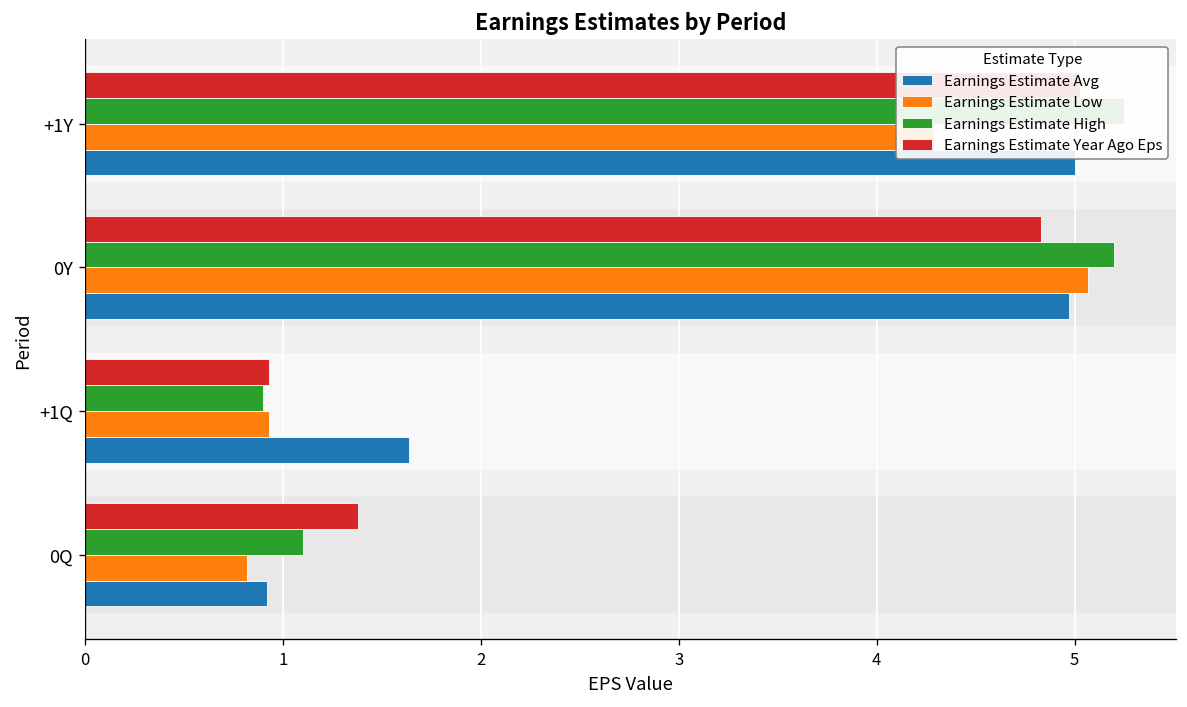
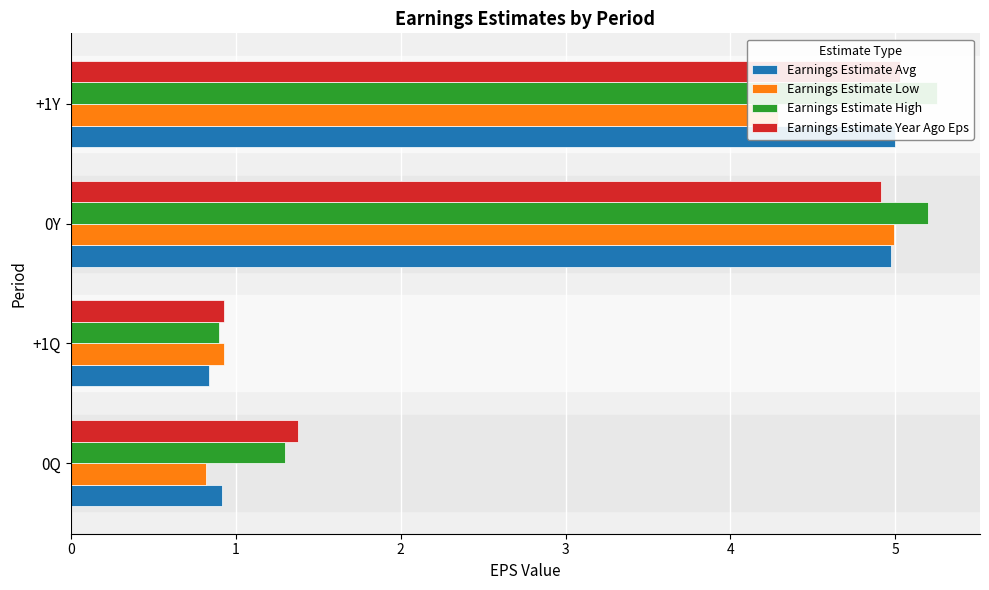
Earnings Estimate Year Ago Eps, 0Y: 4.83 -> 4.91
Earnings Estimate Low, 0Y: 5.07 -> 4.99
Earnings Estimate Avg, +1Q: 1.64 -> 0.84
Earnings Estimate High, 0Q: 1.1 -> 1.3
